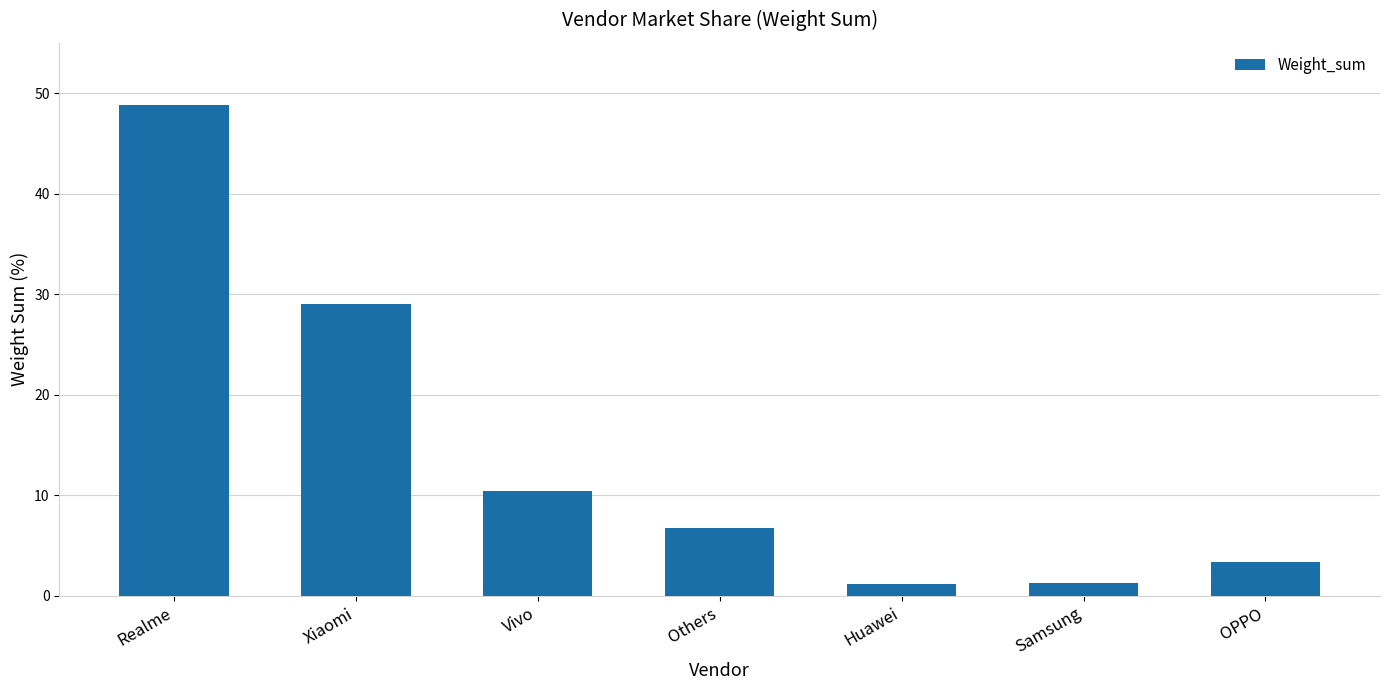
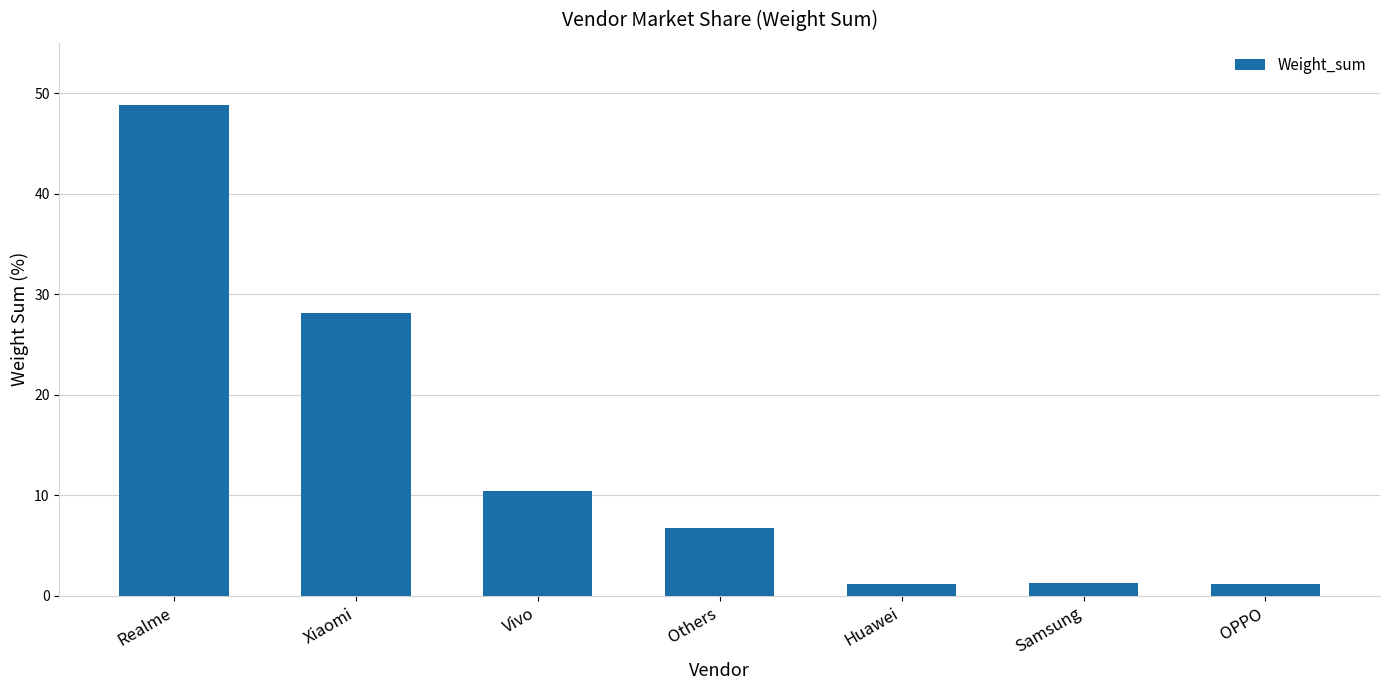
Xiaomi: 29.0 -> 28.1
OPPO: 3.3 -> 1.2
